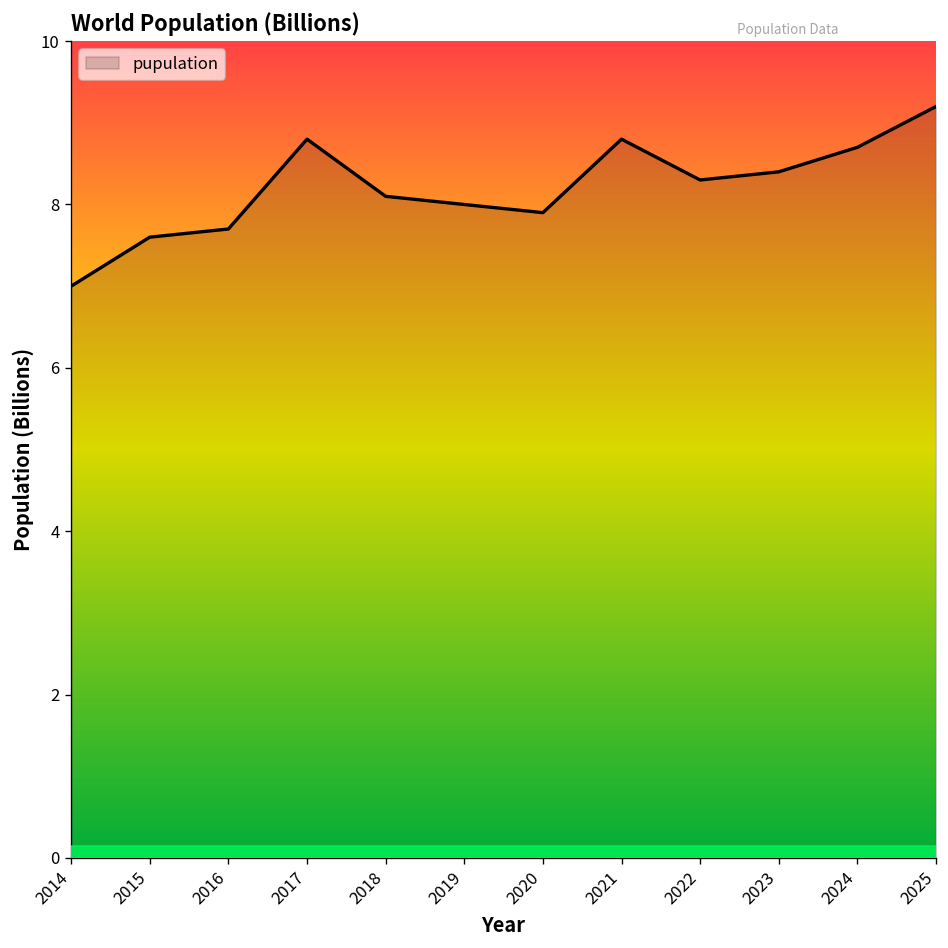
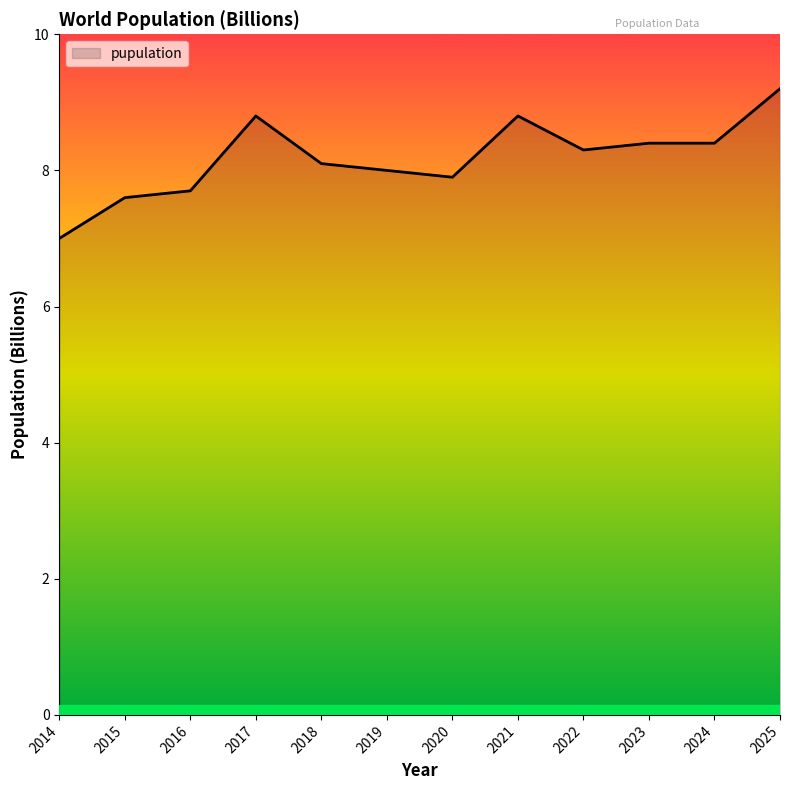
2024: 8.7 -> 8.4
